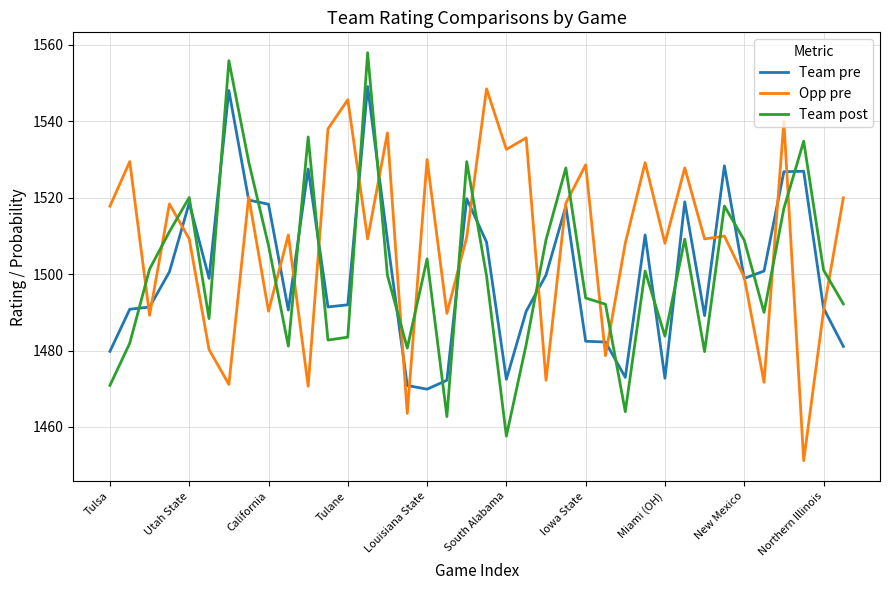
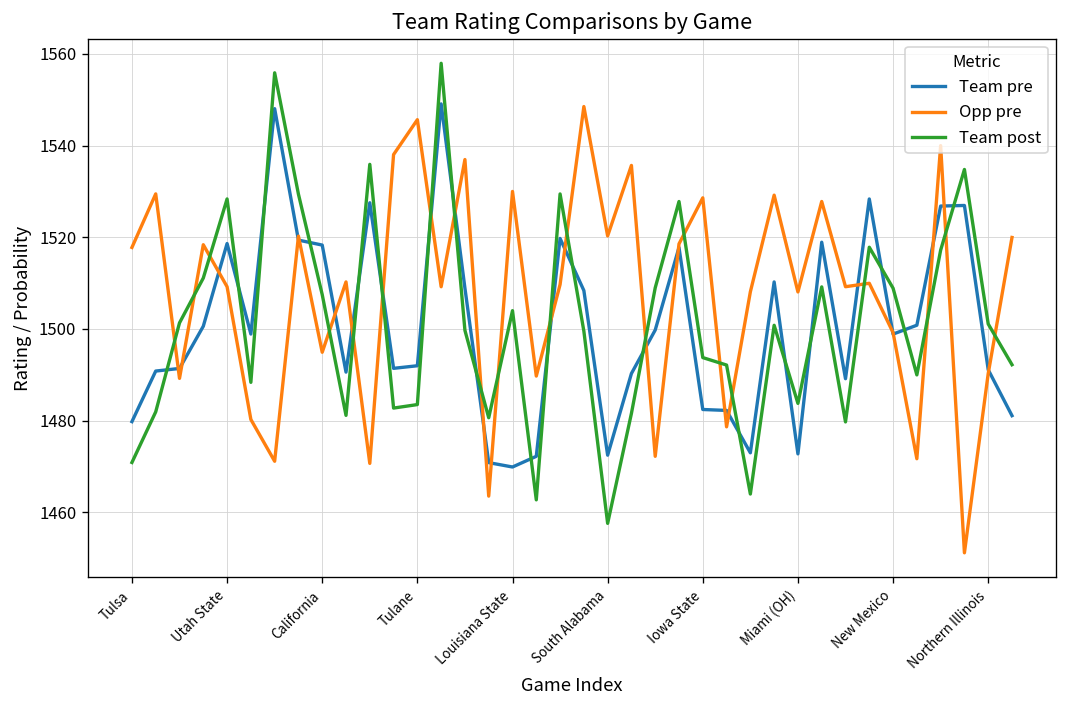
Team post, Utah State: 1520 -> 1528
Opp pre, California: 1490 -> 1495
Opp pre, South Alabama: 1533 -> 1520
